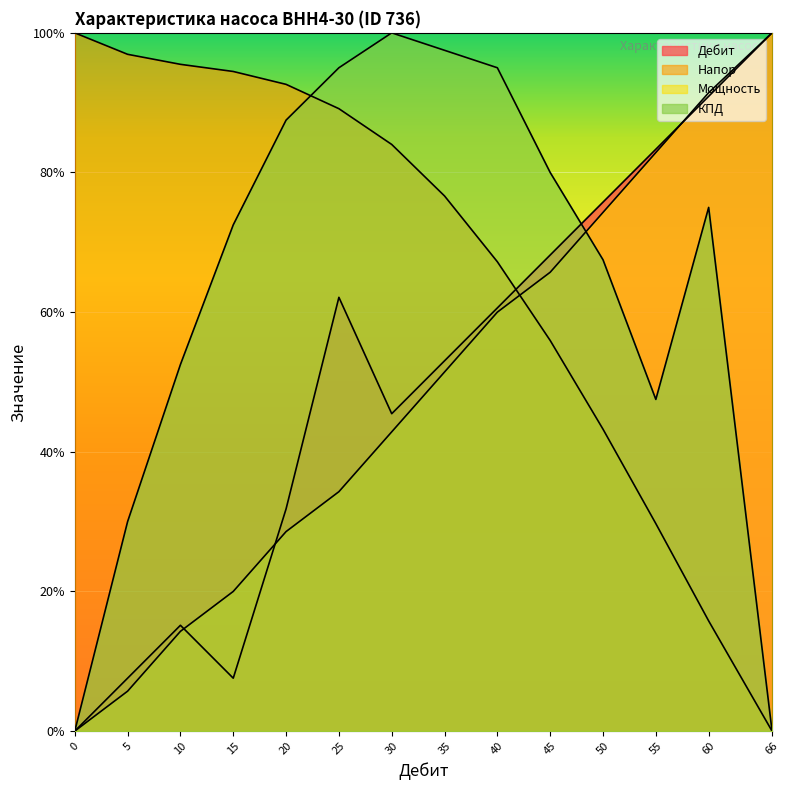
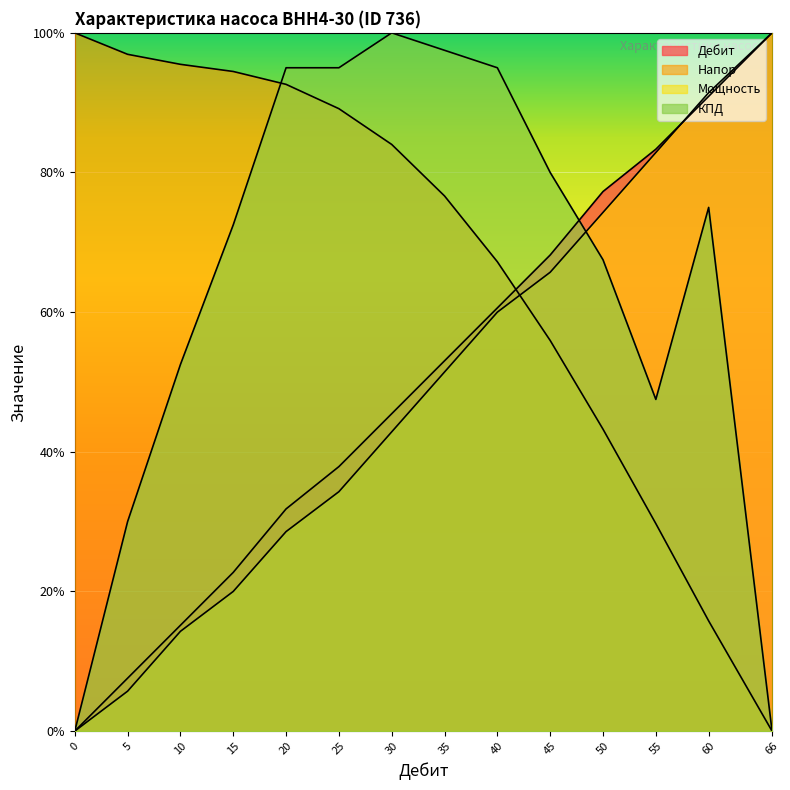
Дебит, 15: 8% -> 23%
КПД, 20: 87% -> 95%
Дебит, 25: 62% -> 38%
Дебит, 50: 76% -> 77%
